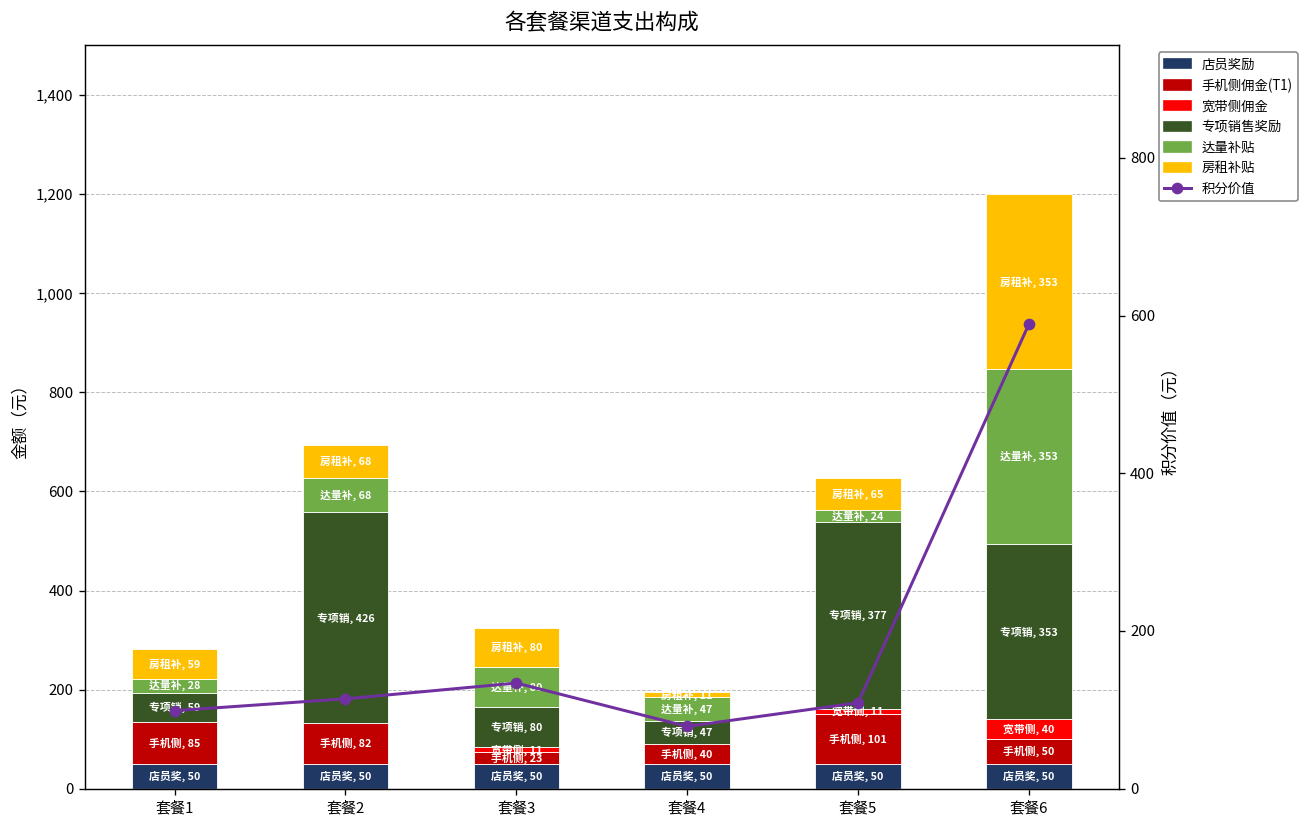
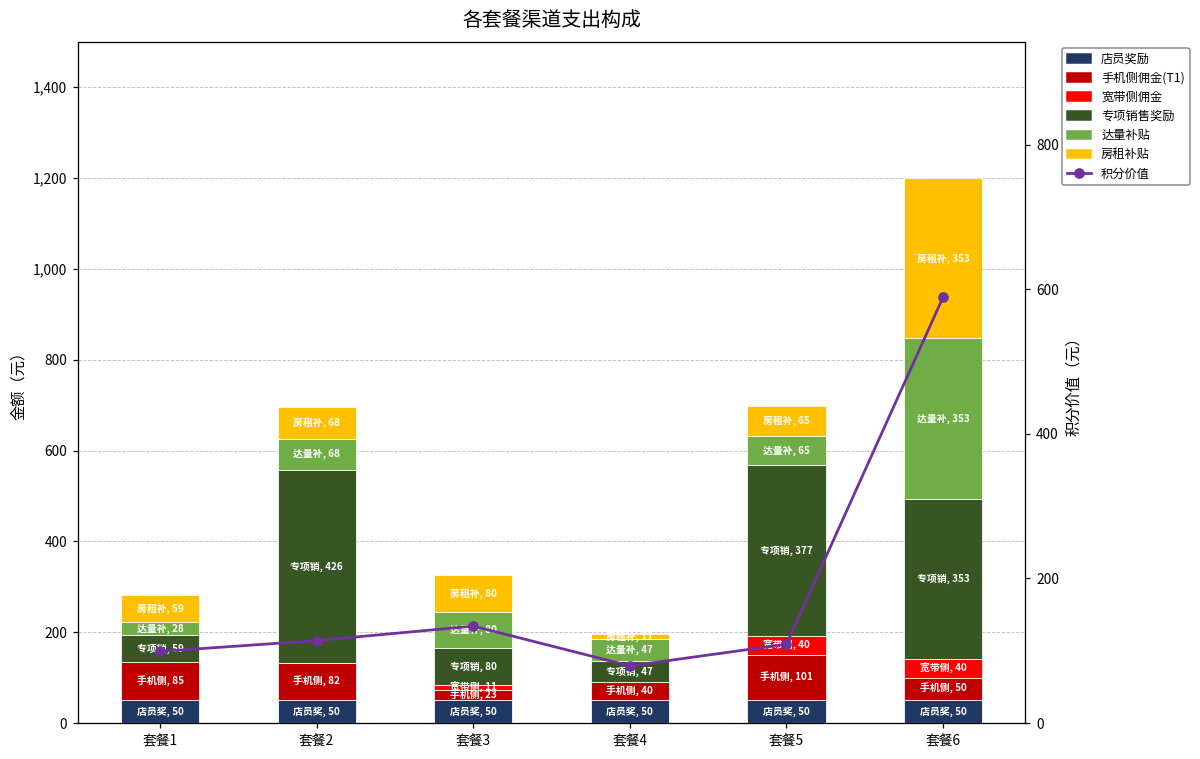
宽带侧佣金, 套餐5: 11 -> 40
达量补贴, 套餐5: 24 -> 65
